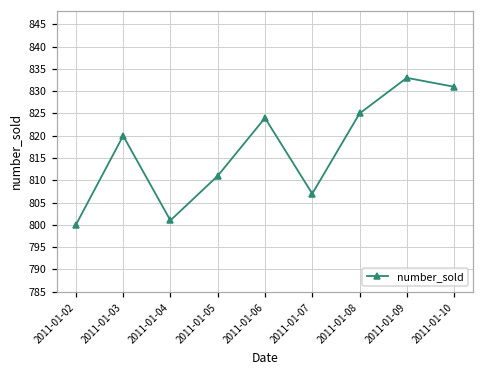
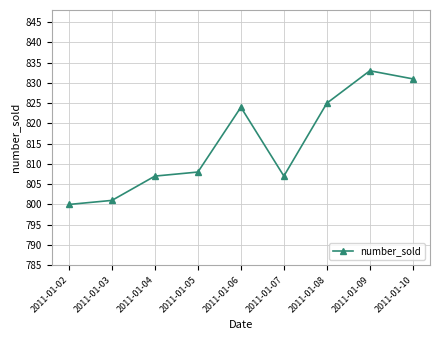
2011-01-03: 820 -> 801
2011-01-04: 801 -> 807
2011-01-05: 811 -> 808
